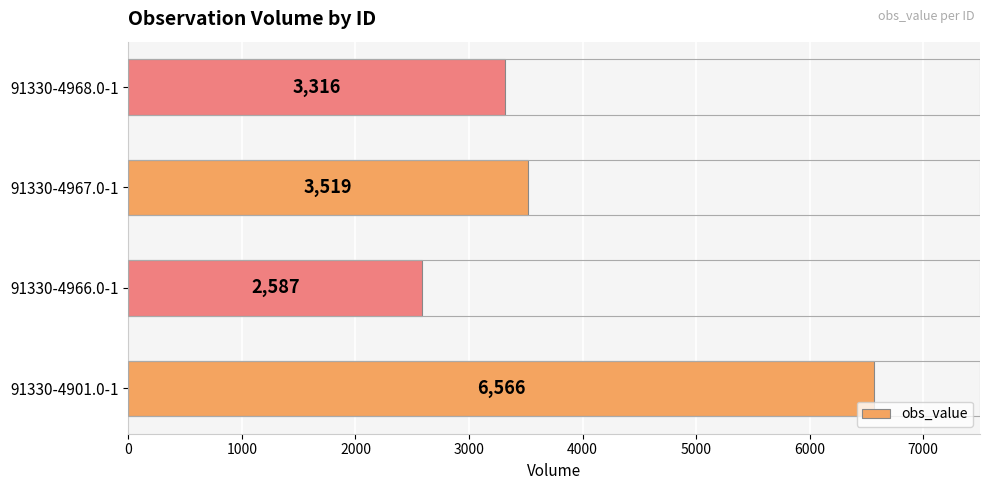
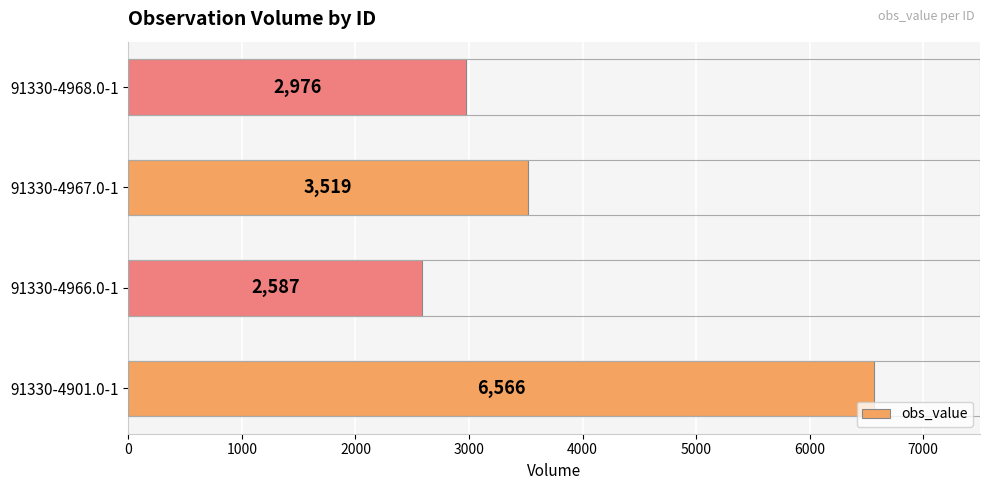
91330-4968.0-1: 3,316 -> 2,976
